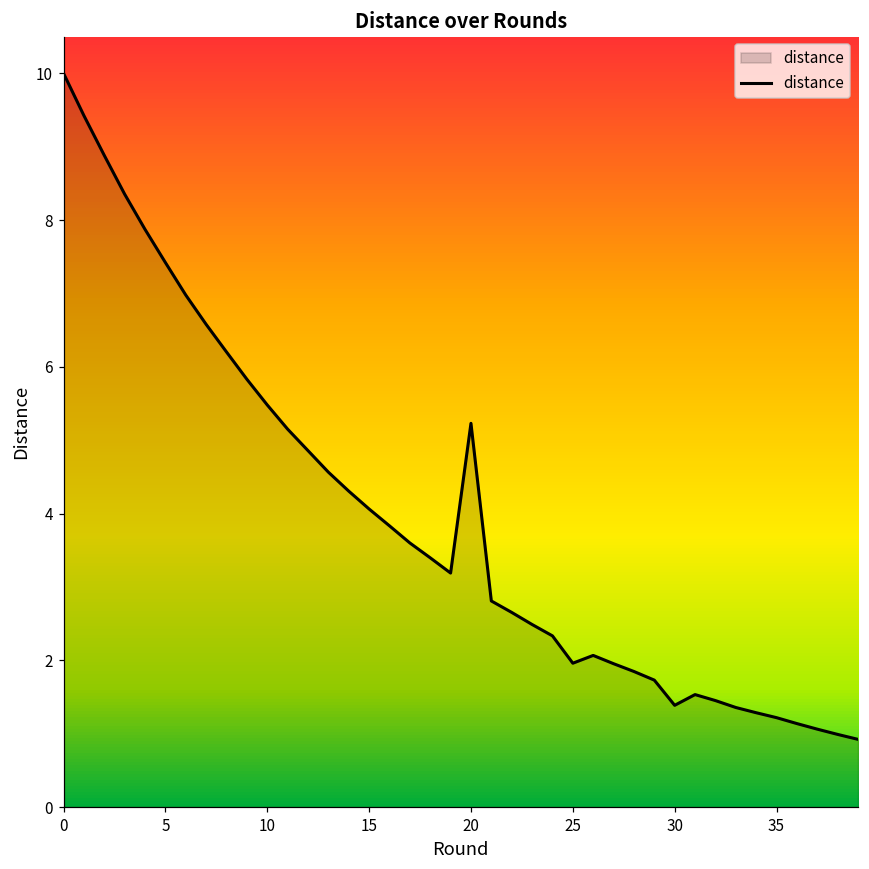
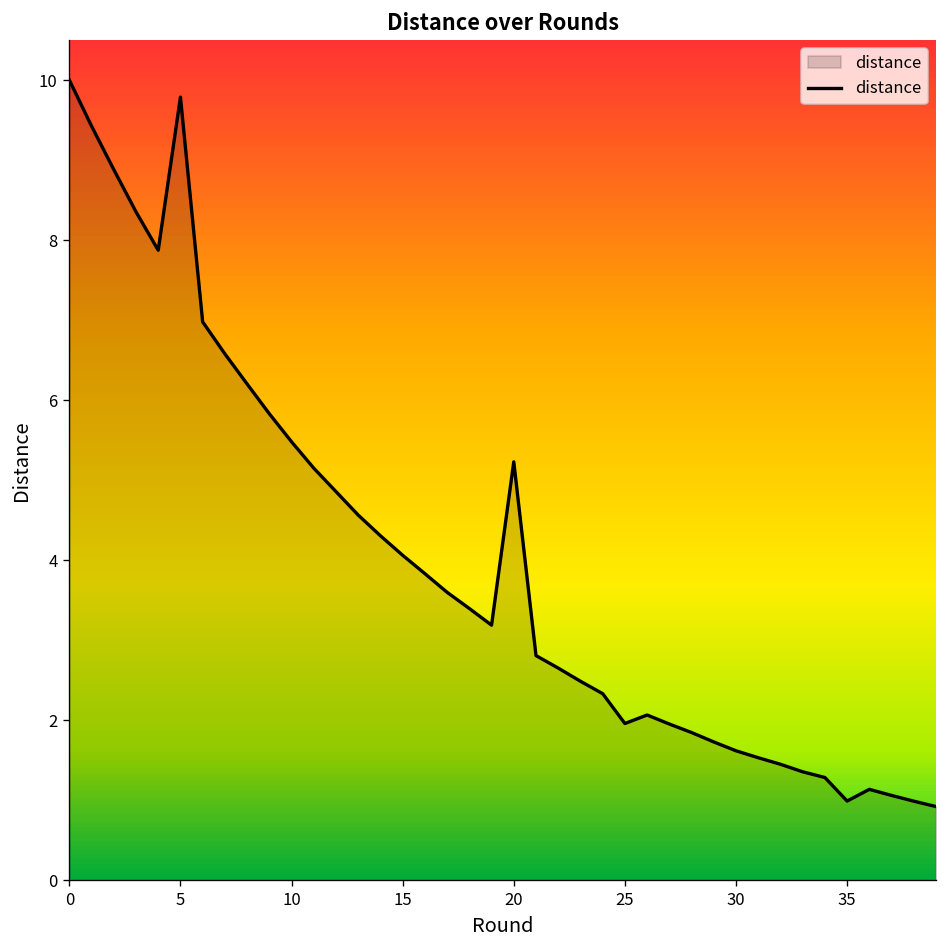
5: 7.4 -> 9.8
30: 1.4 -> 1.6
35: 1.2 -> 1.0
